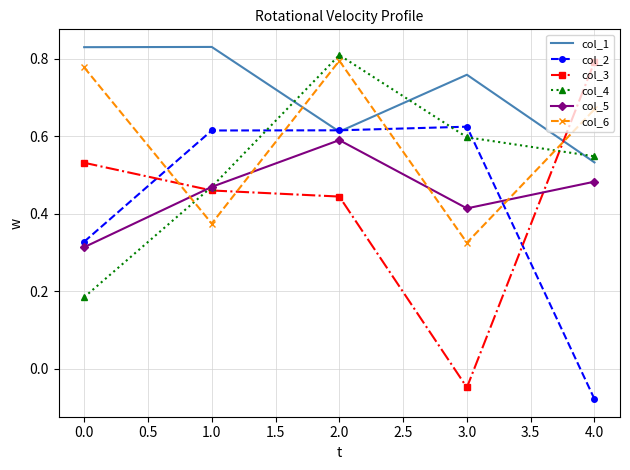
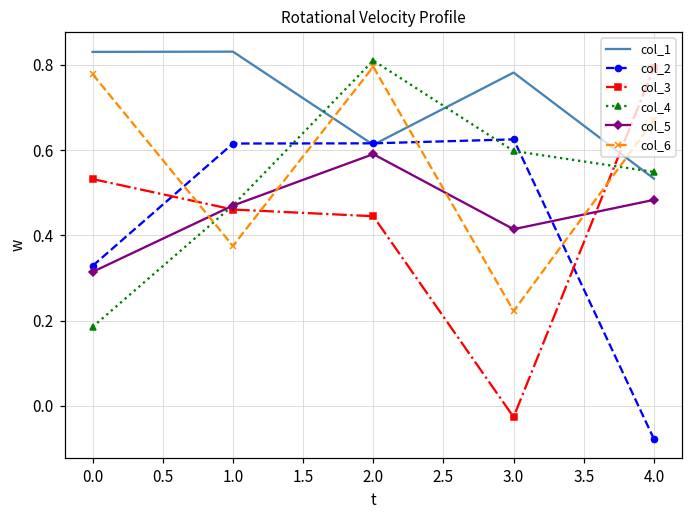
col_1, 3.0: 0.76 -> 0.78
col_3, 3.0: -0.05 -> -0.03
col_6, 3.0: 0.33 -> 0.22
